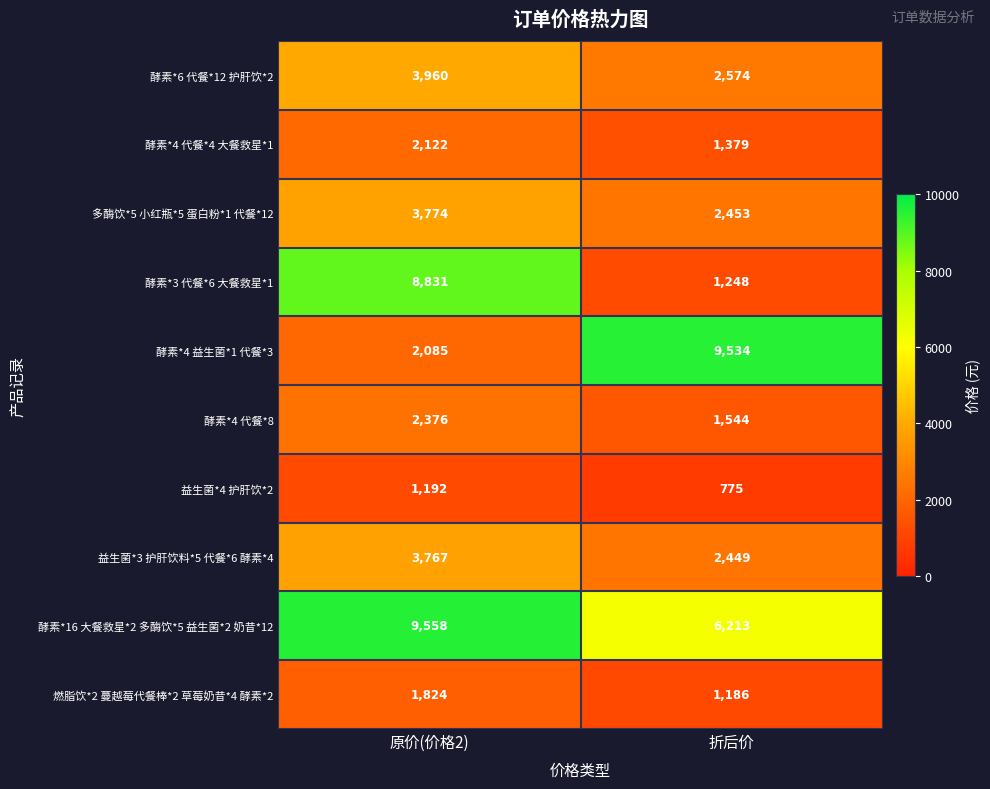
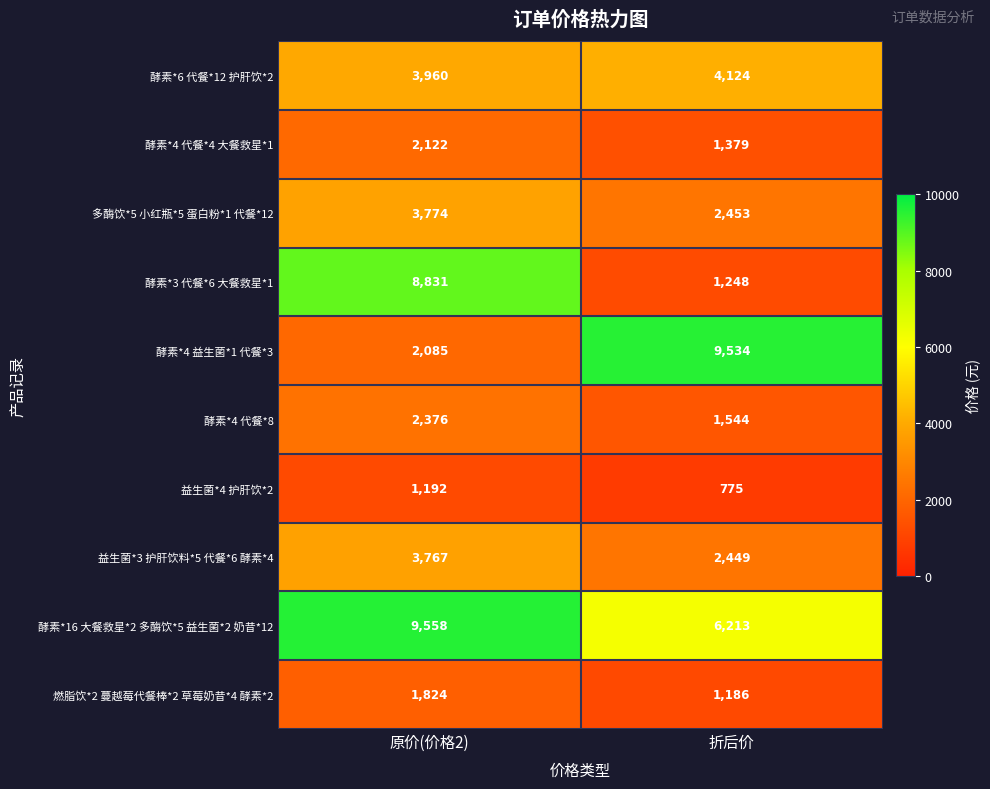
酵素*6 代餐*12 护肝饮*2, 折后价: 2,574 -> 4,124
